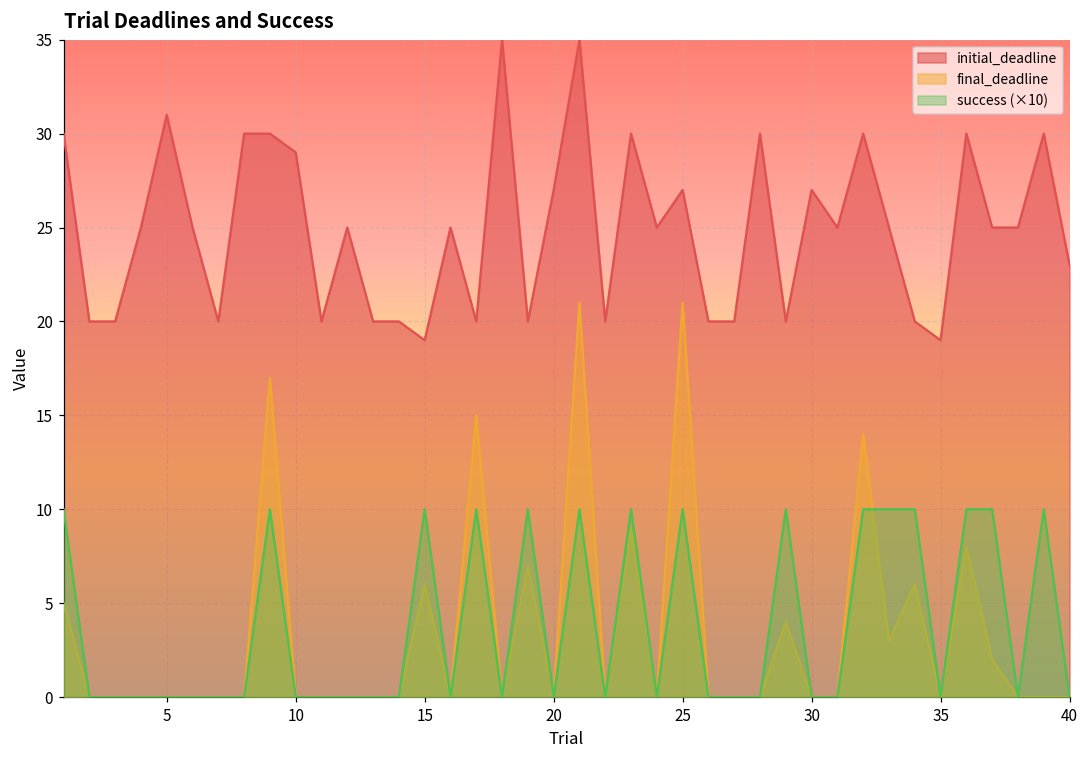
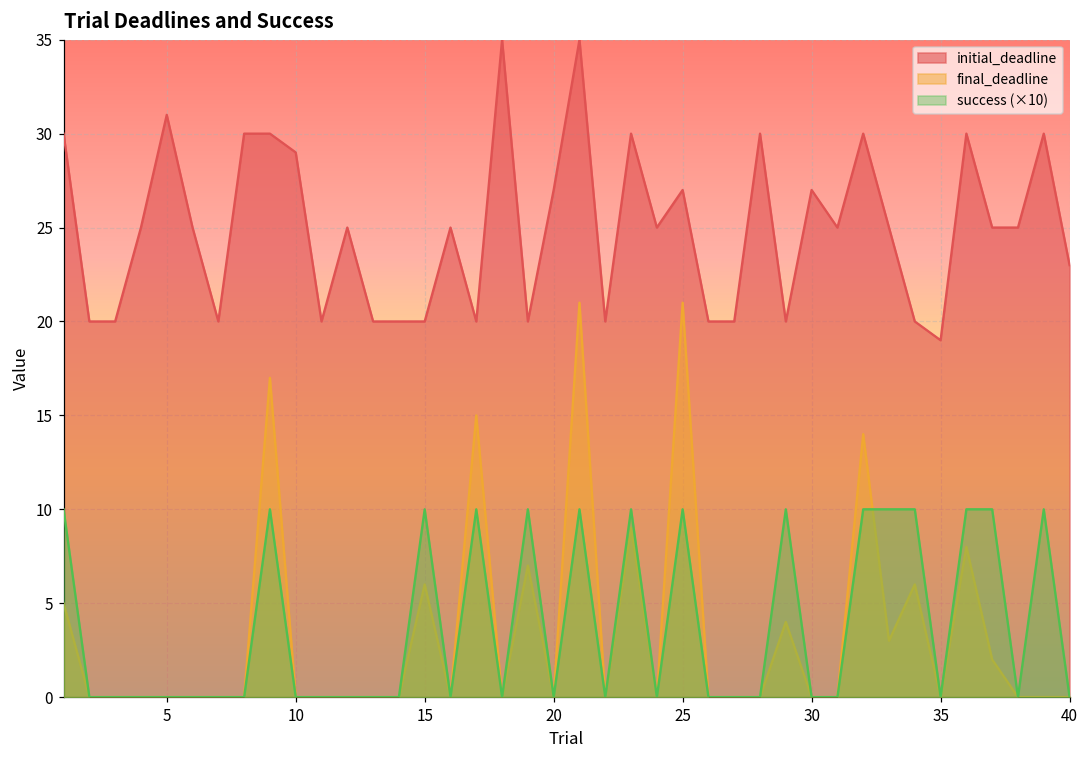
initial_deadline, 15: 19 -> 20
